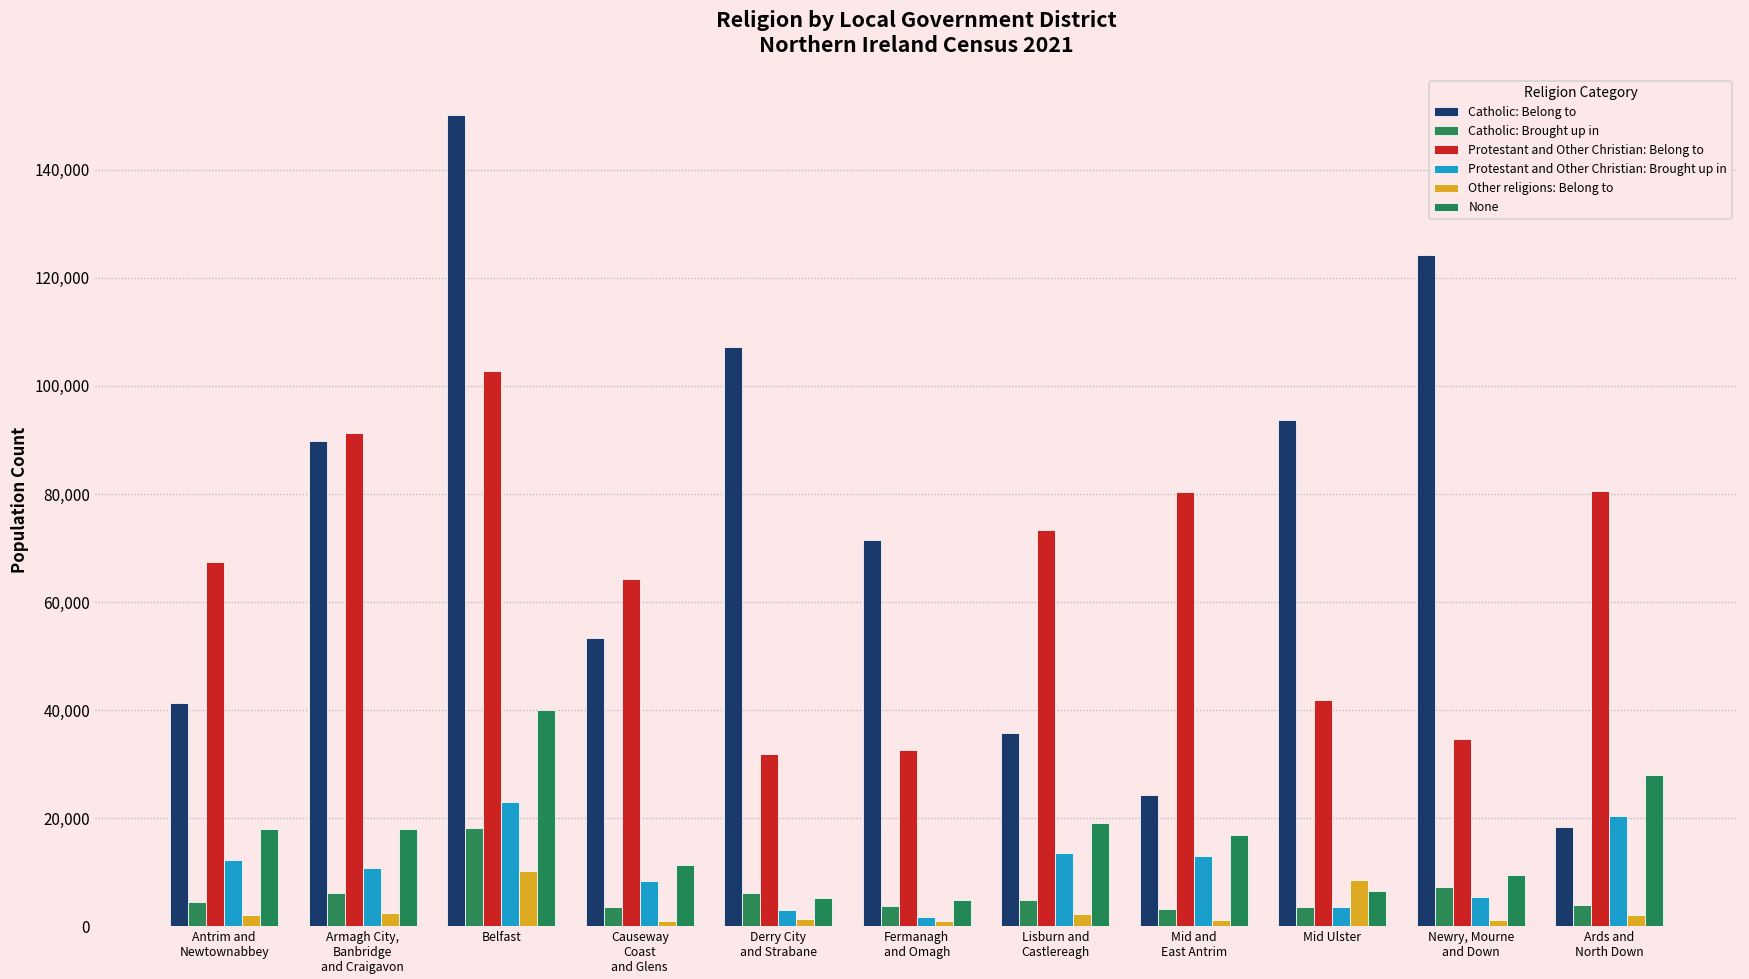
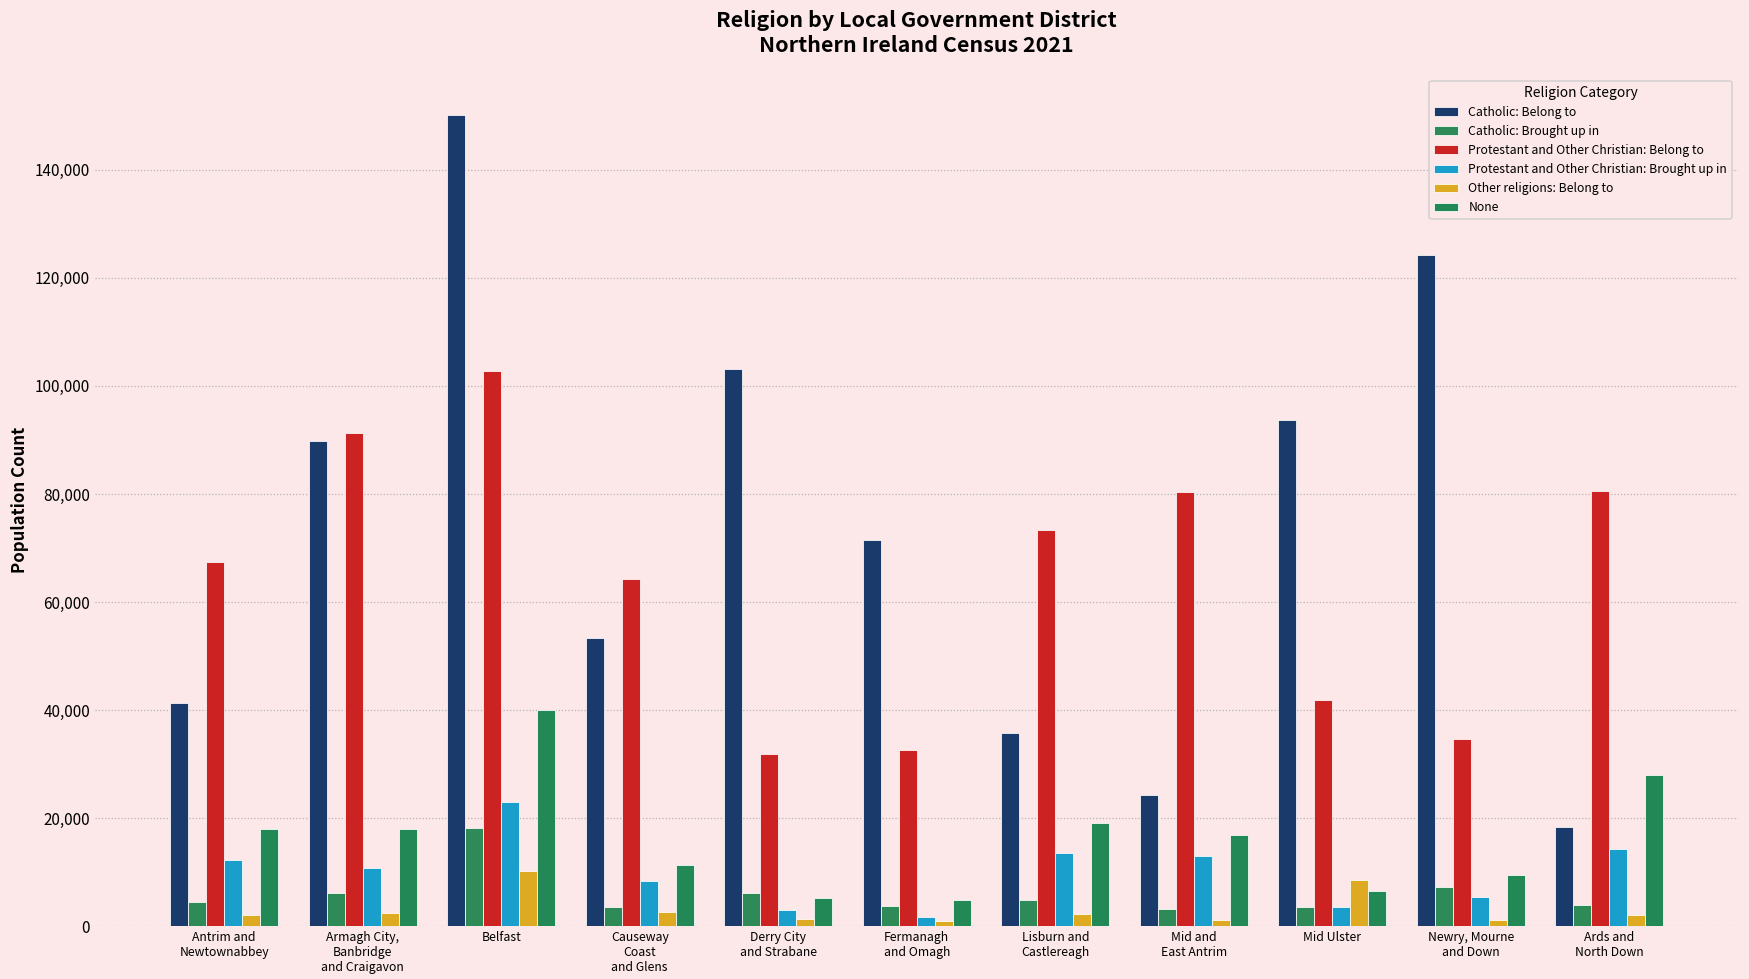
Other religions: Belong to, Causeway Coast and Glens: 1,000 -> 3,000
Catholic: Belong to, Derry City and Strabane: 107,000 -> 103,000
Protestant and Other Christian: Brought up in, Ards and North Down: 20,000 -> 14,000
